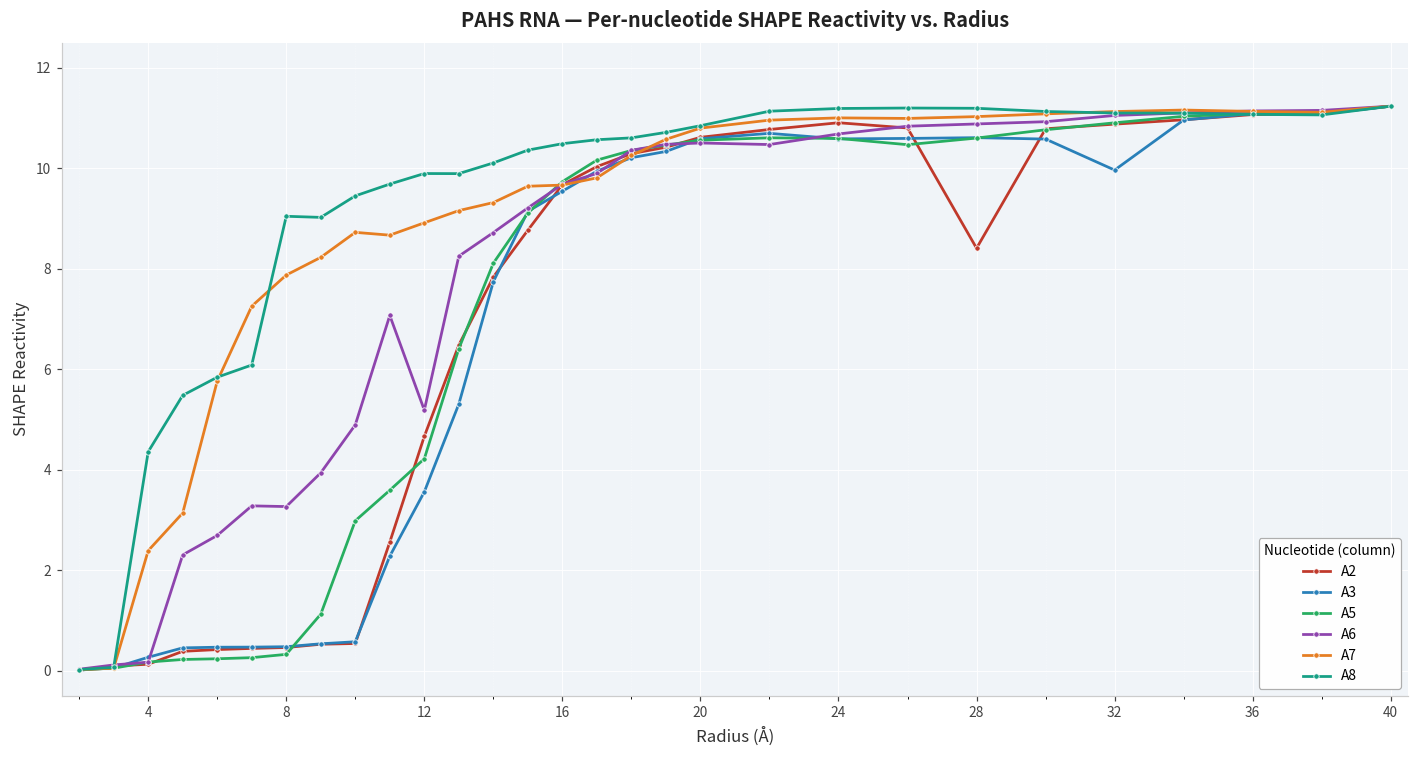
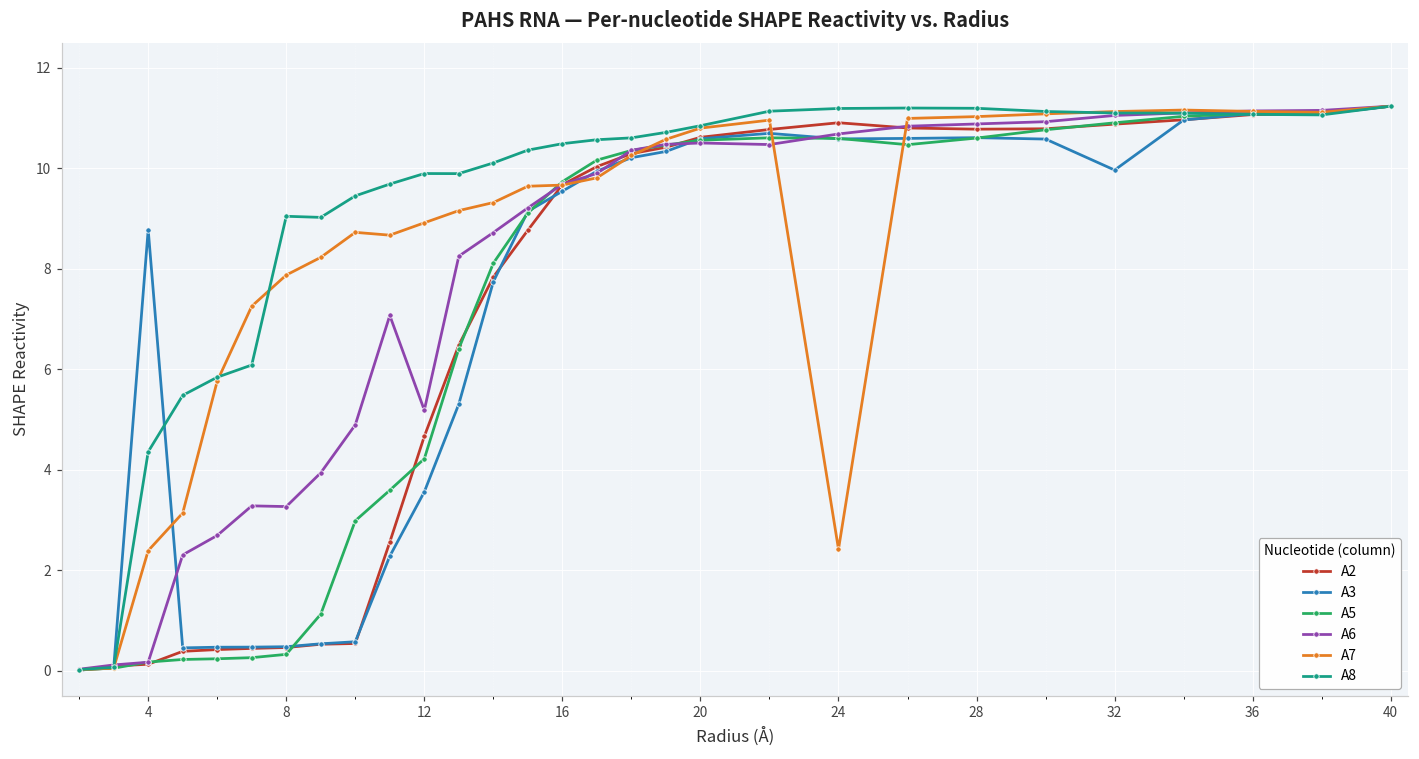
A3, 4: 0.3 -> 8.8
A7, 24: 11.0 -> 2.4
A2, 28: 8.4 -> 10.8
